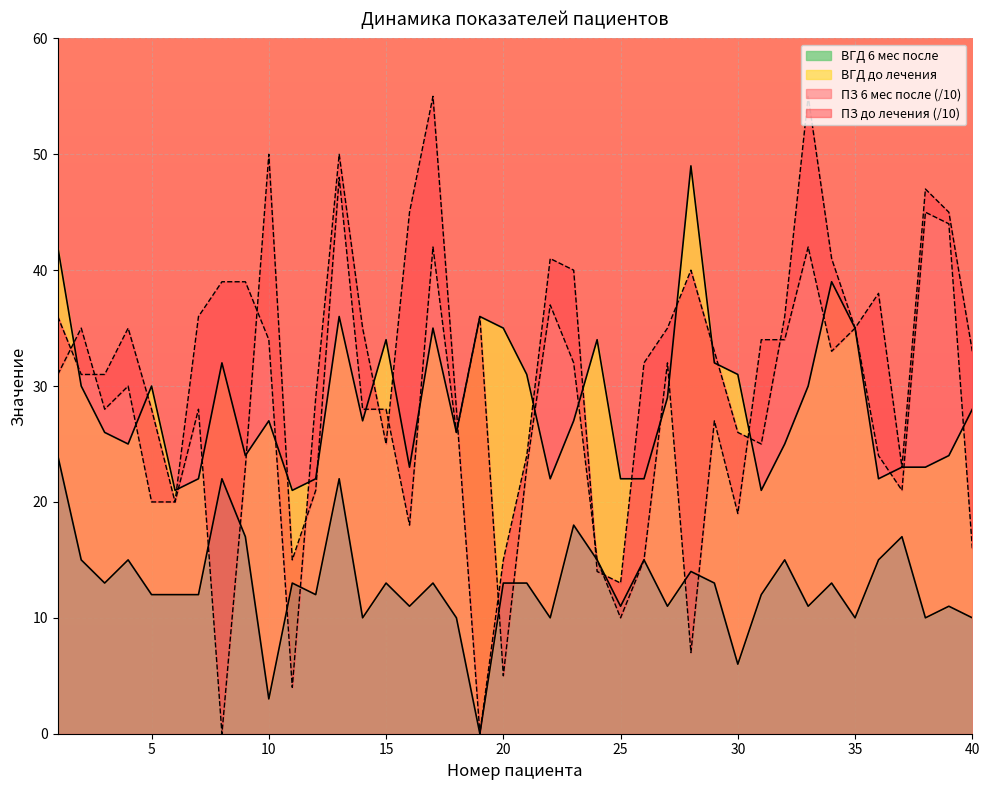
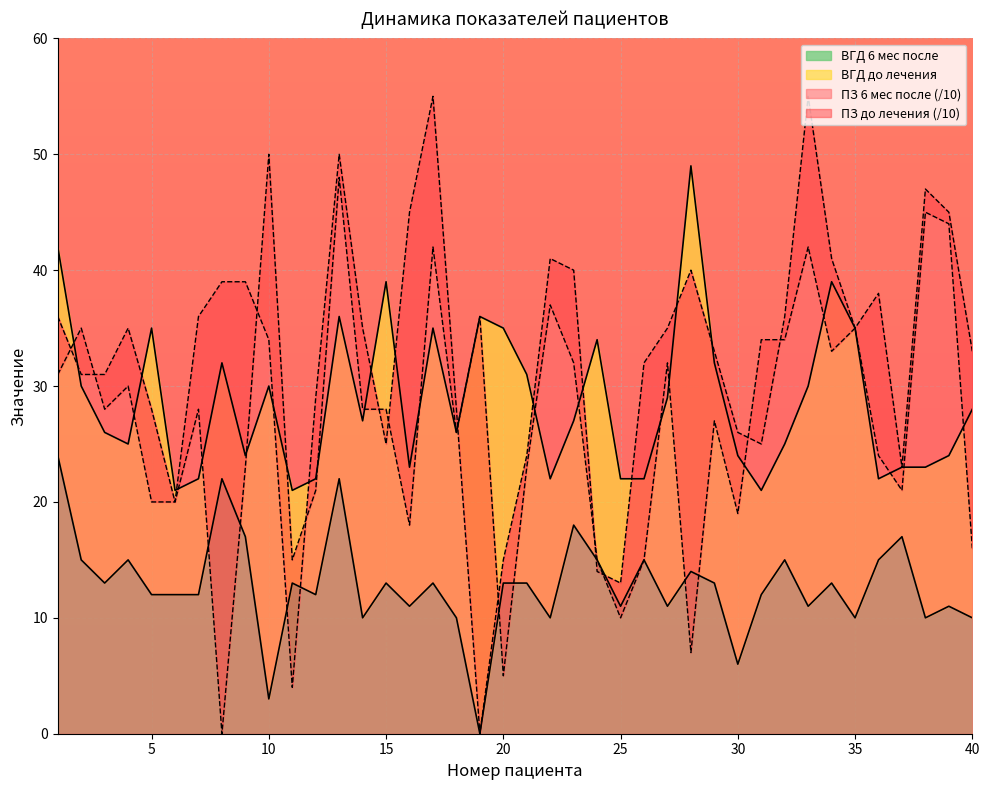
ВГД до лечения, 5: 30 -> 35
ВГД до лечения, 10: 27 -> 30
ВГД до лечения, 15: 34 -> 39
ВГД до лечения, 30: 31 -> 24
